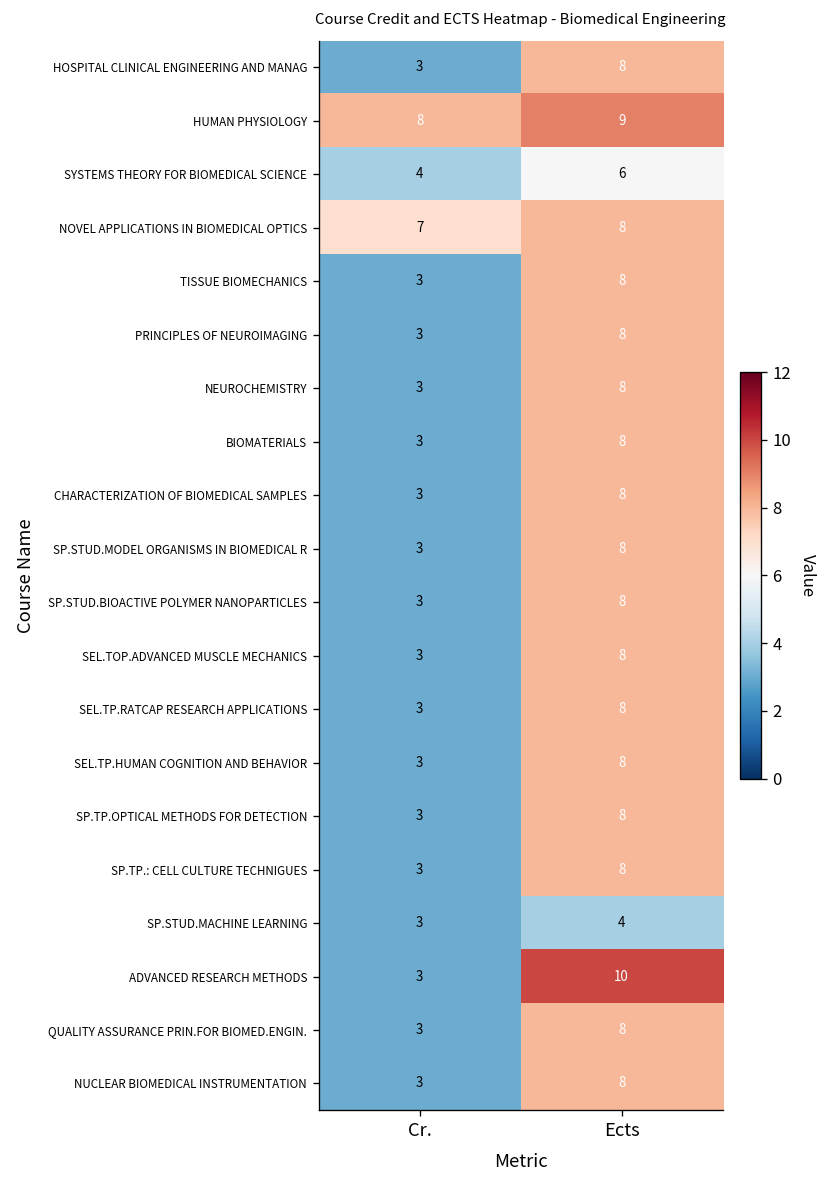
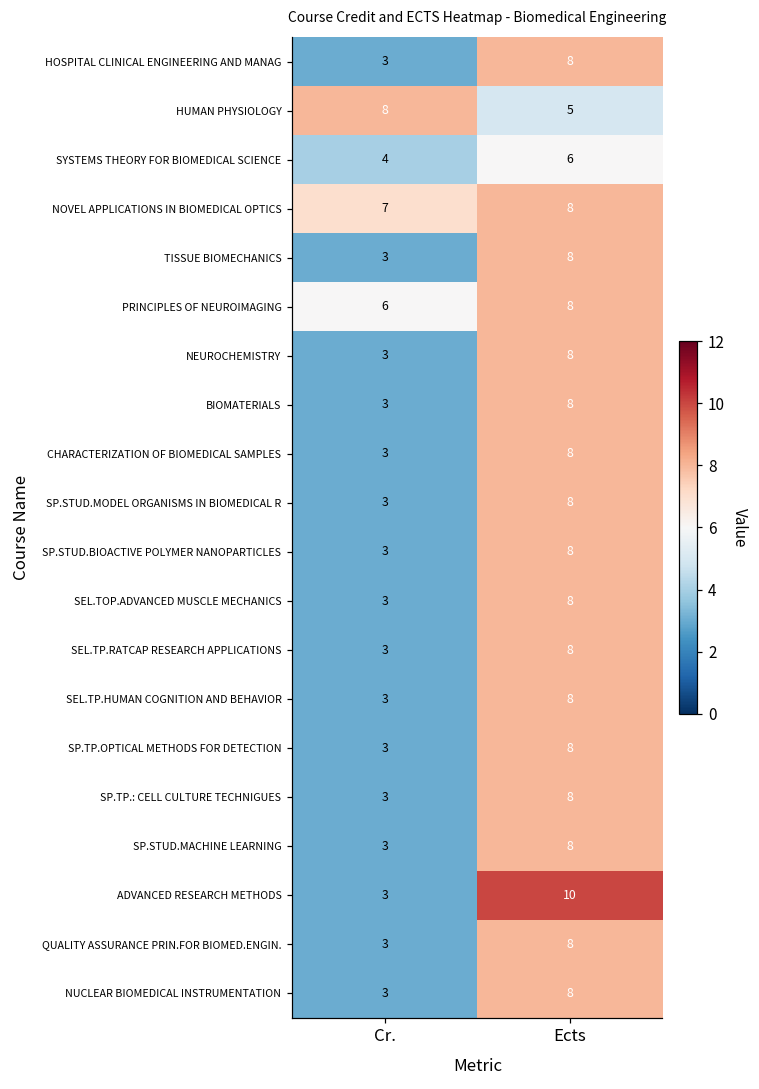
HUMAN PHYSIOLOGY, Ects: 9 -> 5
PRINCIPLES OF NEUROIMAGING, Cr.: 3 -> 6
SP.STUD.MACHINE LEARNING, Ects: 4 -> 8
